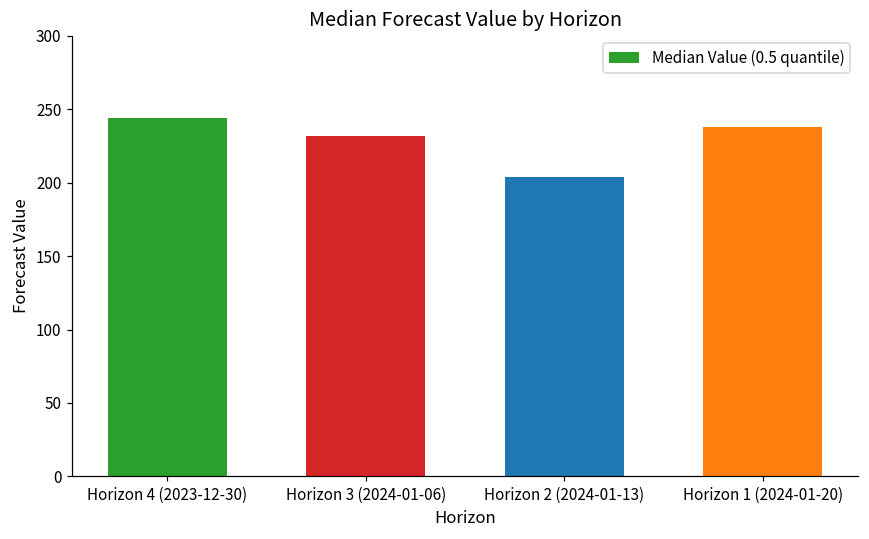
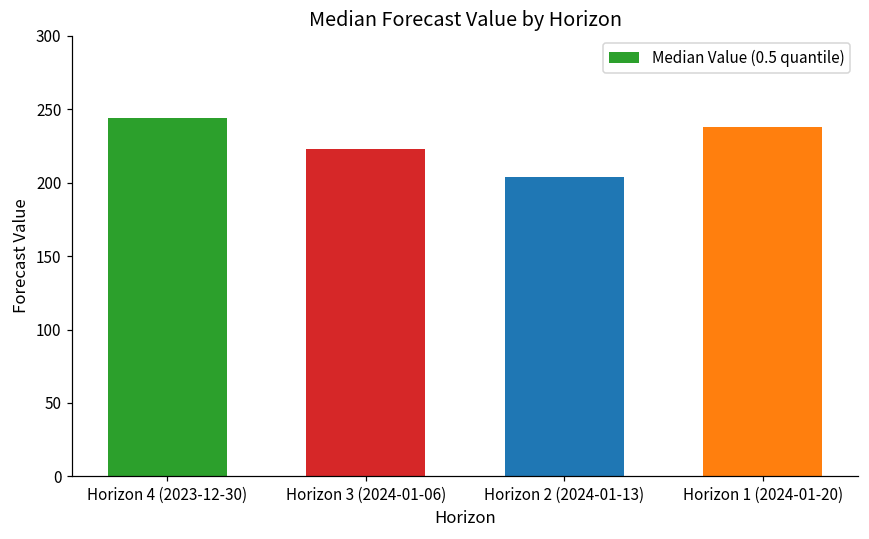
Horizon 3 (2024-01-06): 232 -> 223
